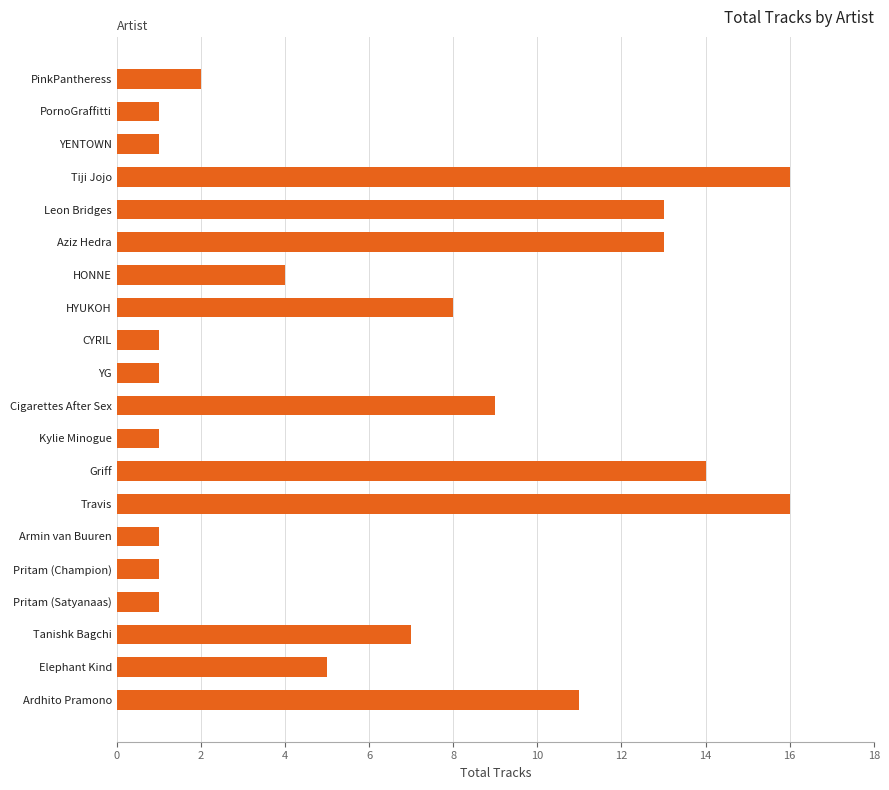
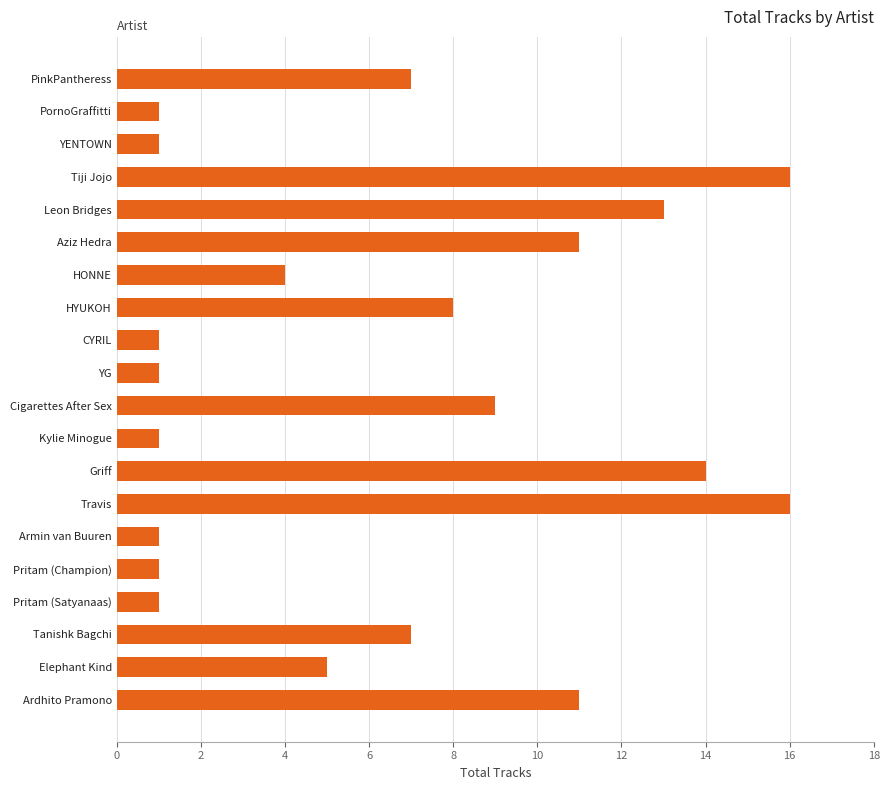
PinkPantheress: 2 -> 7
Aziz Hedra: 13 -> 11
